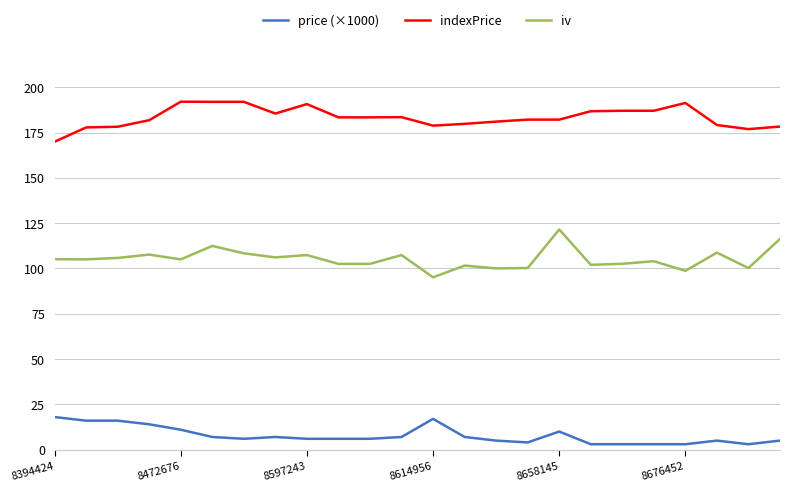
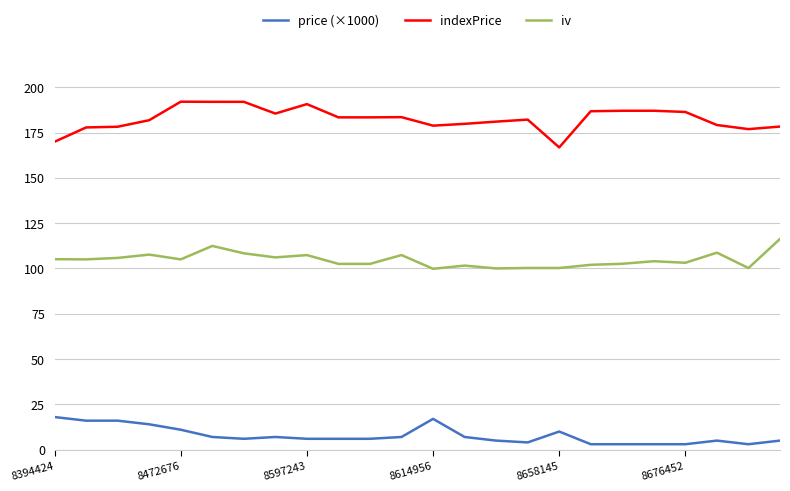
iv, 8614956: 95 -> 100
indexPrice, 8658145: 182 -> 167
iv, 8658145: 121 -> 100
indexPrice, 8676452: 191 -> 186
iv, 8676452: 99 -> 103
